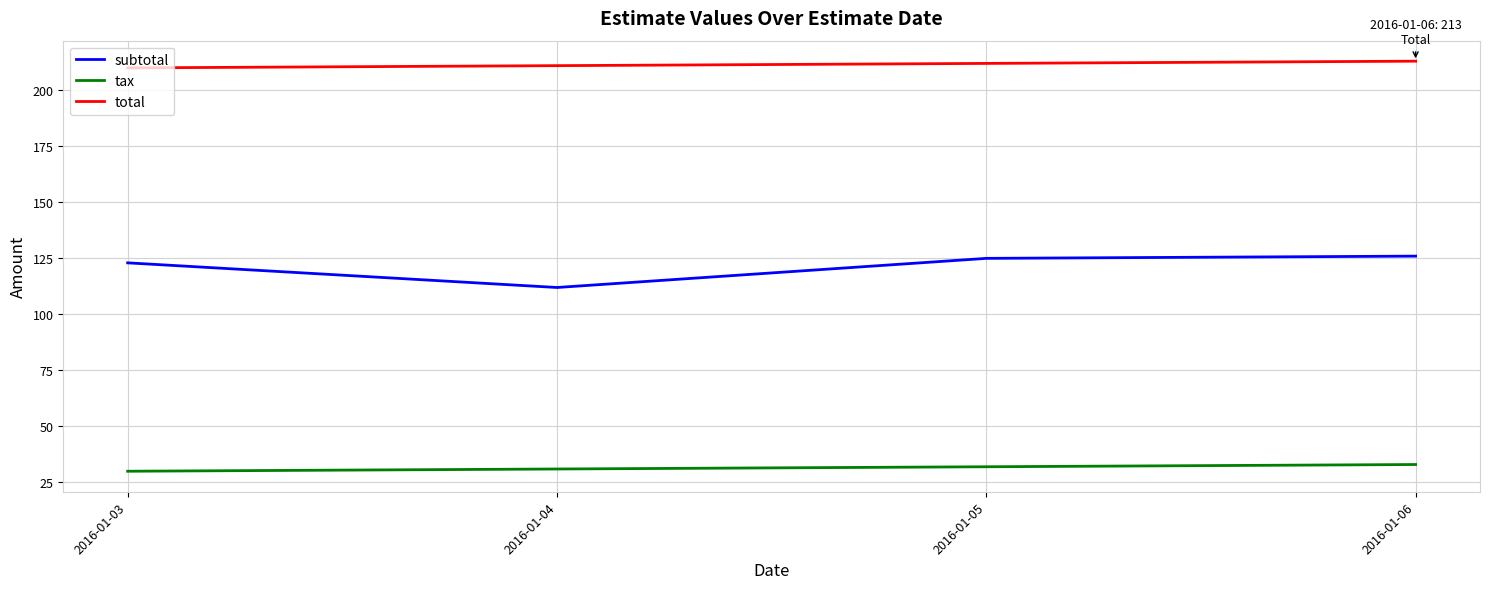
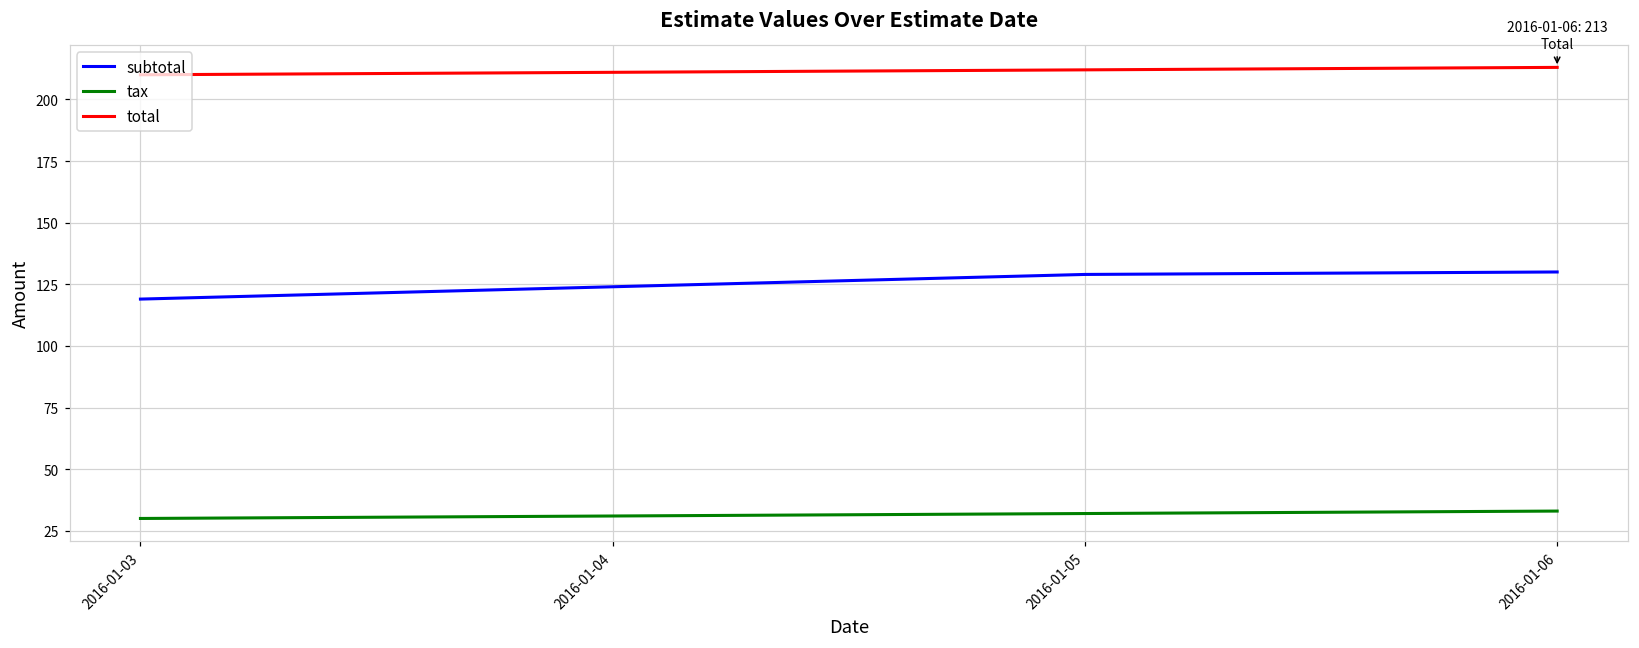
subtotal, 2016-01-03: 123 -> 119
subtotal, 2016-01-04: 112 -> 124
subtotal, 2016-01-05: 125 -> 129
subtotal, 2016-01-06: 126 -> 130
